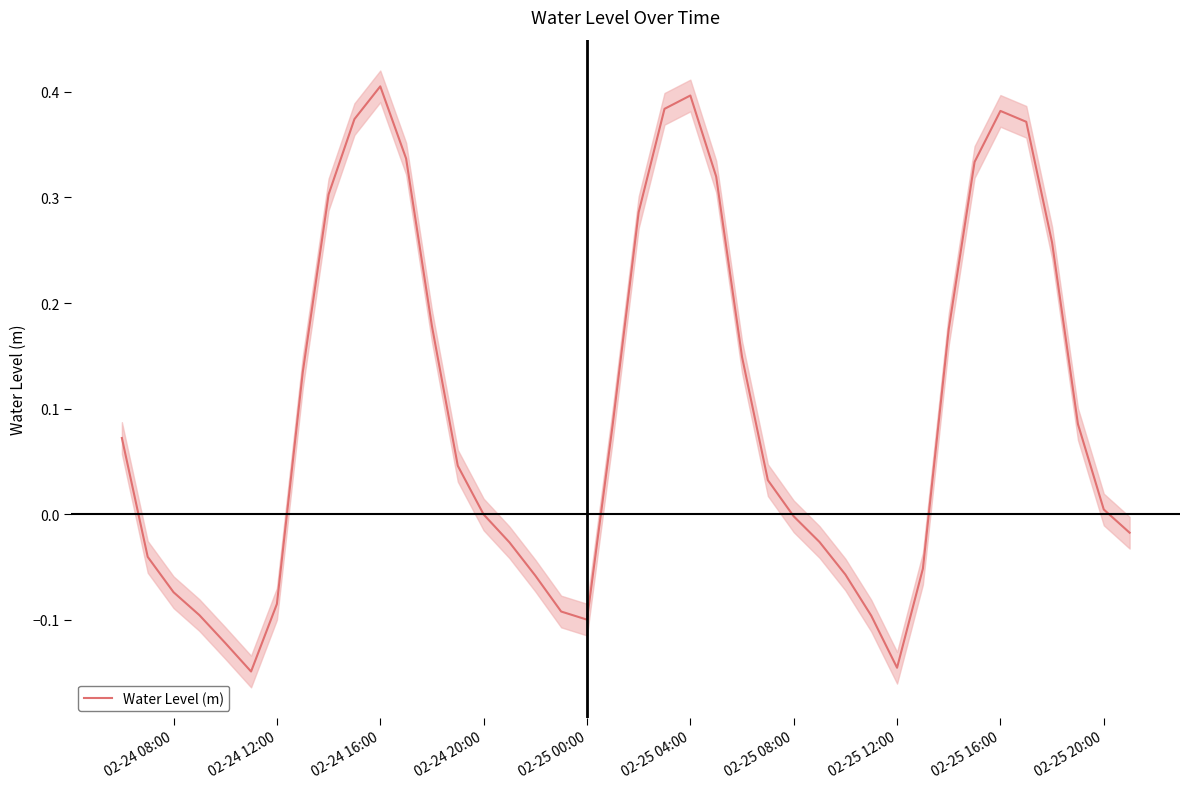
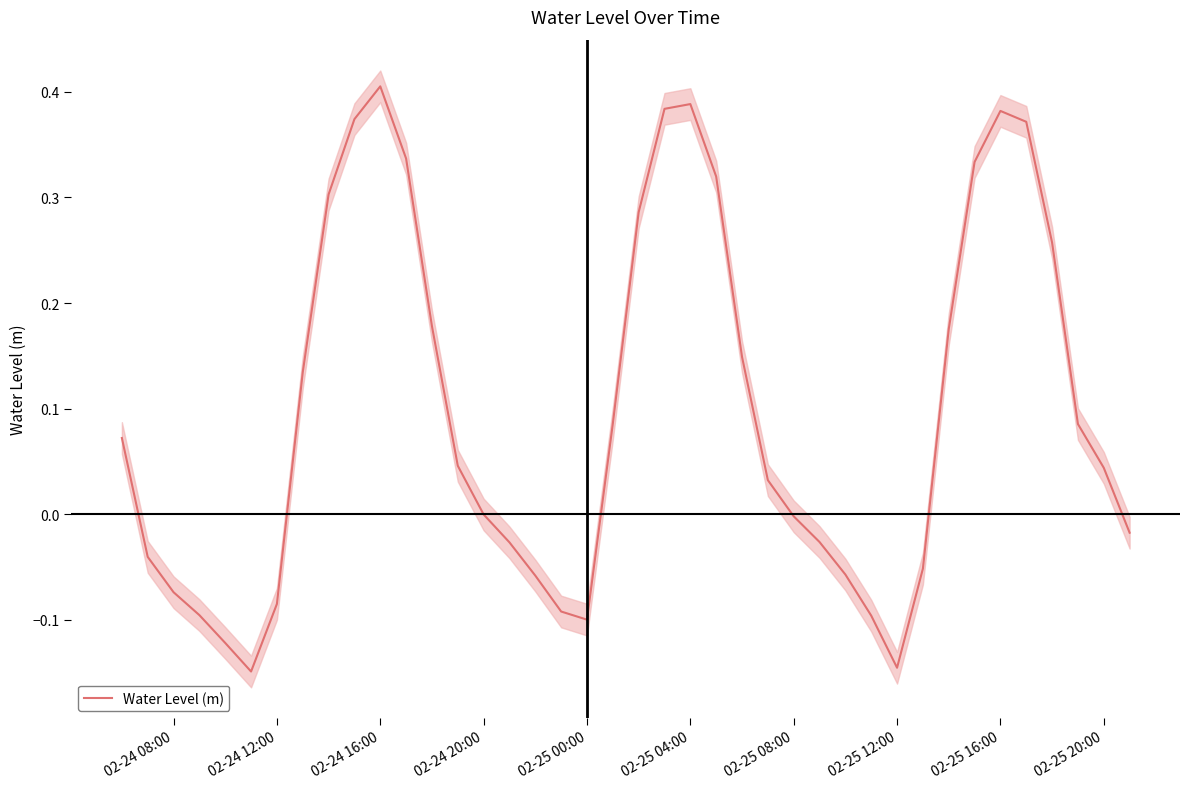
Water Level (m), 02-25 04:00: 0.397 -> 0.388
Water Level (m), 02-25 20:00: 0.004 -> 0.044
